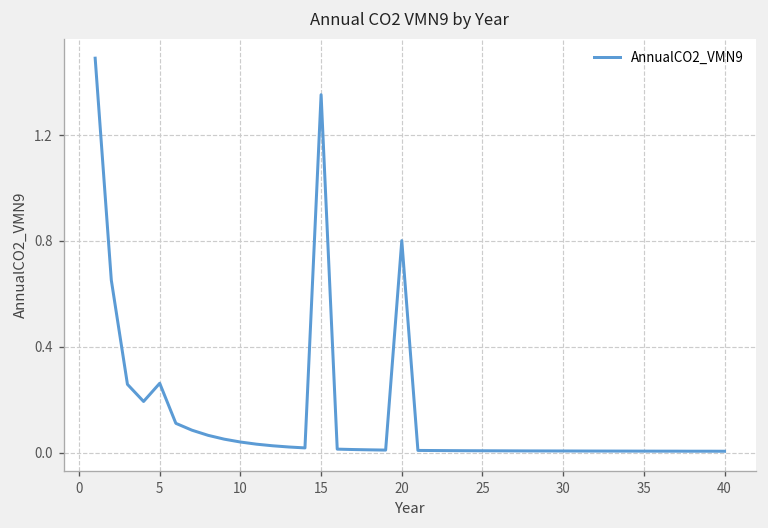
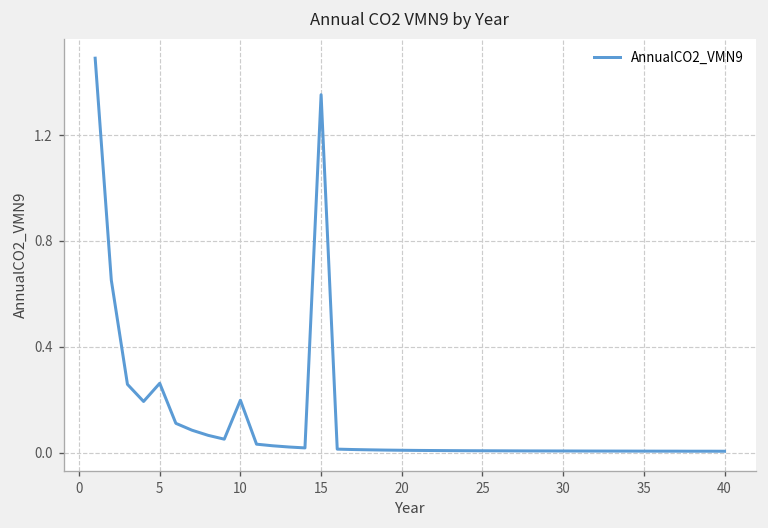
10: 0.04 -> 0.20
20: 0.80 -> 0.01
